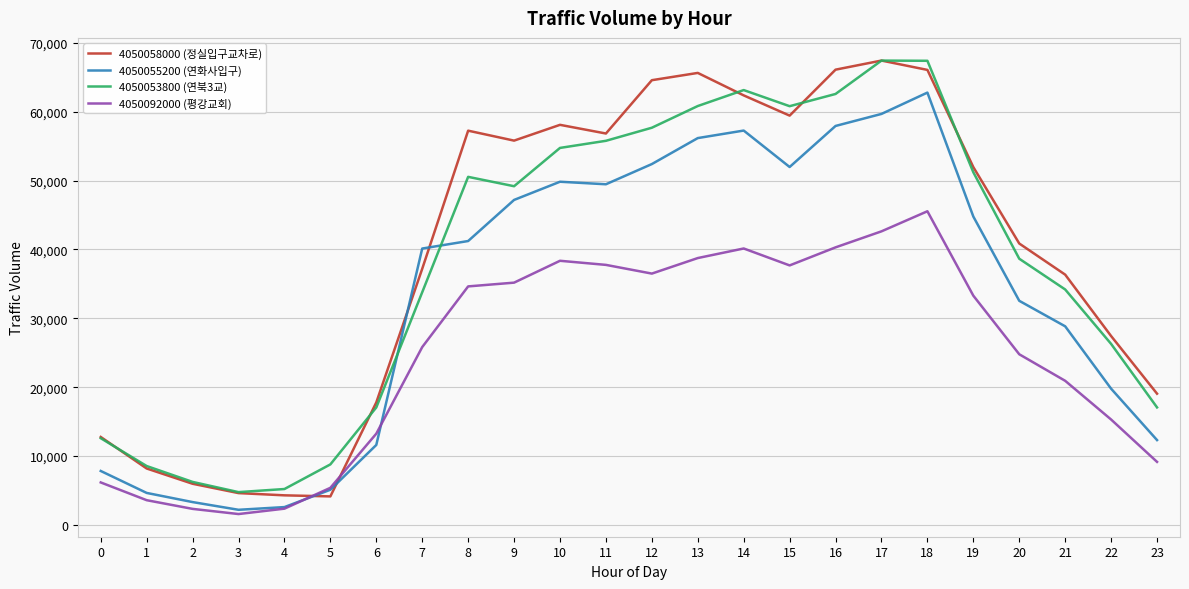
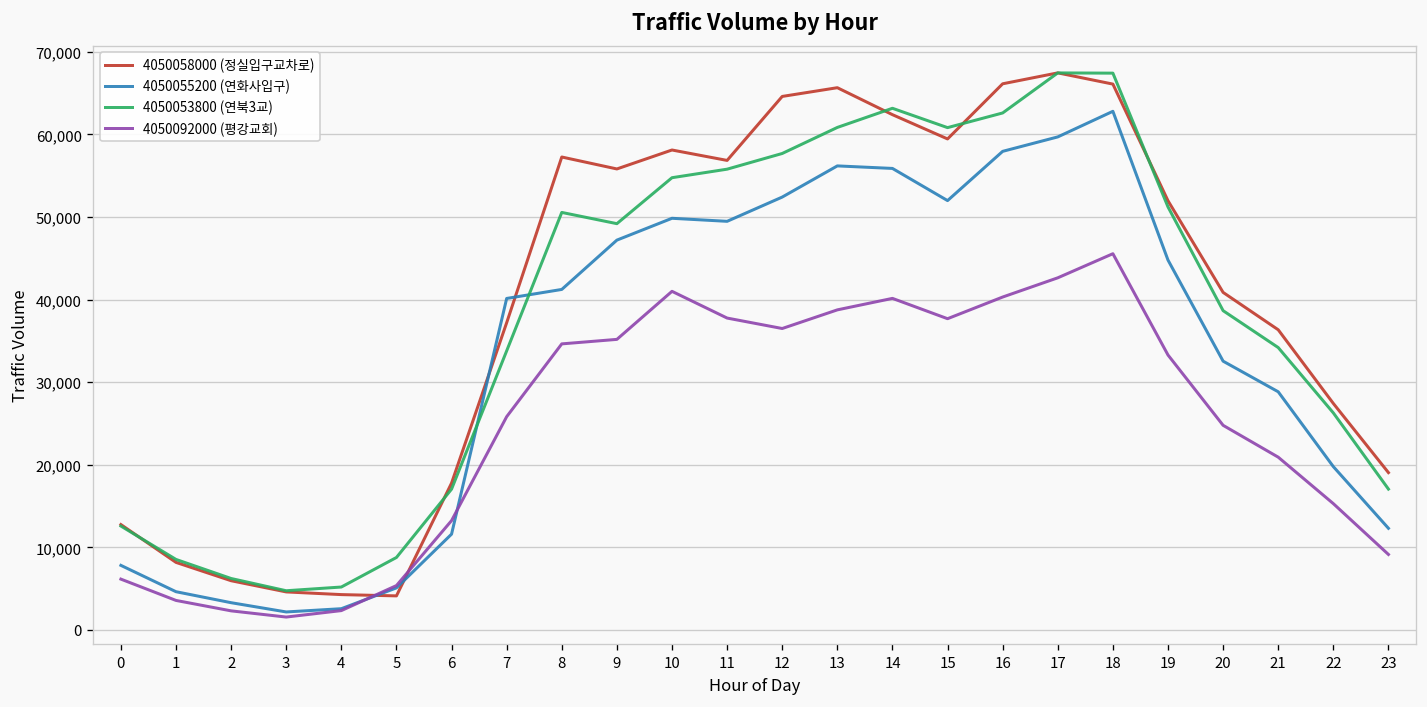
4050092000 (평강교회), 10: 38,000 -> 41,000
4050055200 (연화사입구), 14: 57,000 -> 56,000
